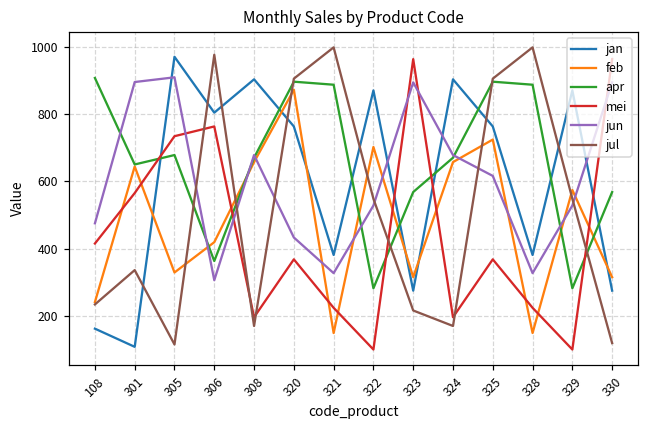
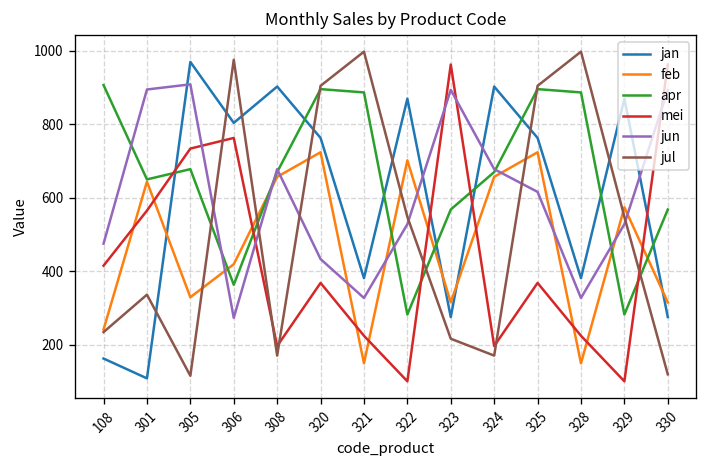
jun, 306: 310 -> 270
feb, 320: 870 -> 720
